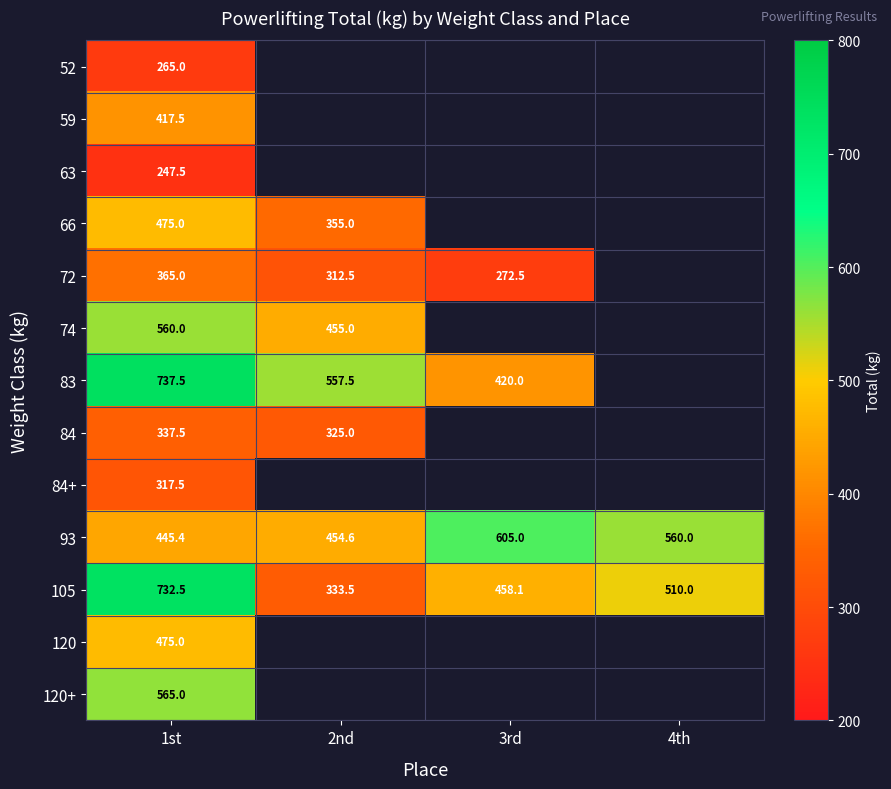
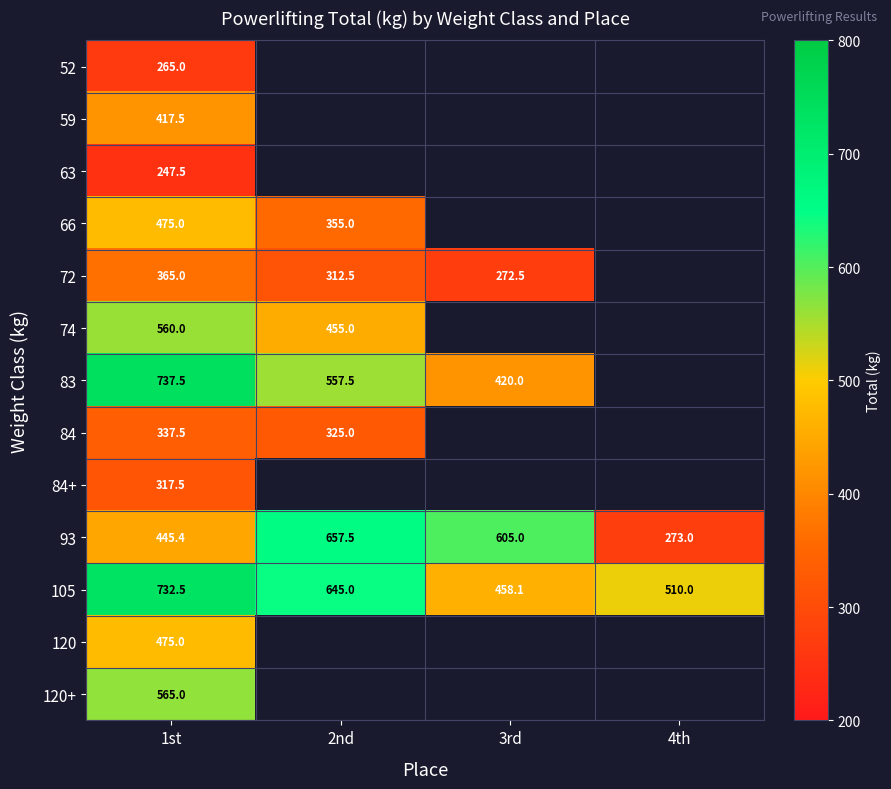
93, 2nd: 454.6 -> 657.5
93, 4th: 560.0 -> 273.0
105, 2nd: 333.5 -> 645.0
